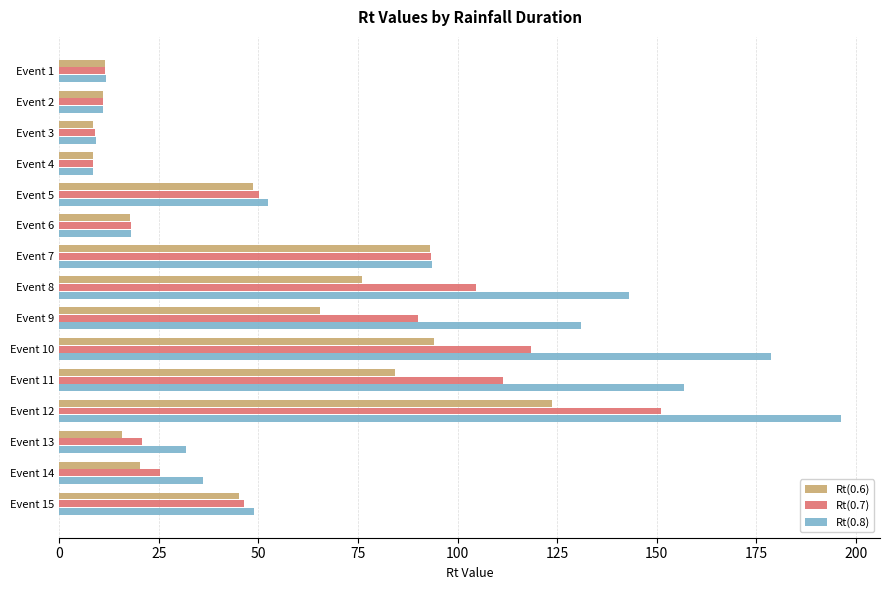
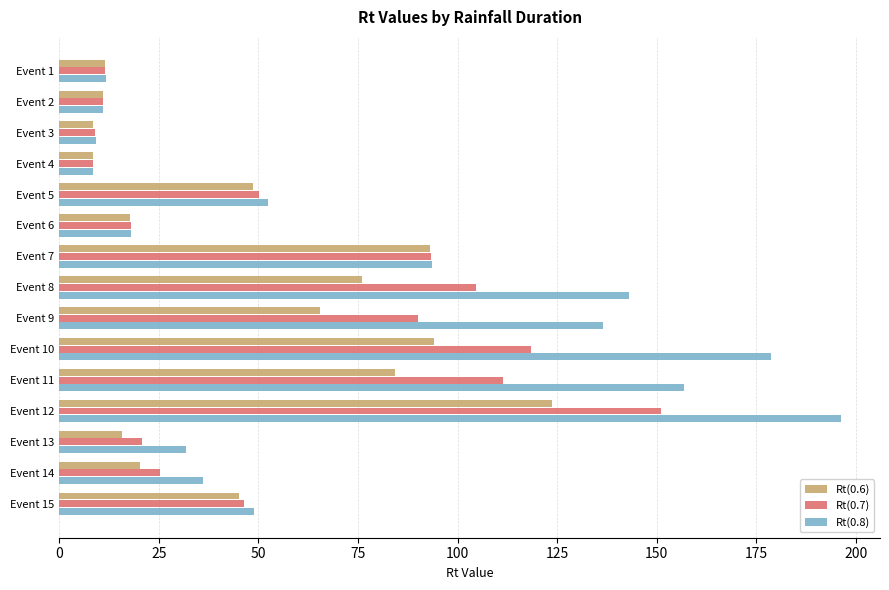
Rt(0.8), Event 9: 131 -> 137
